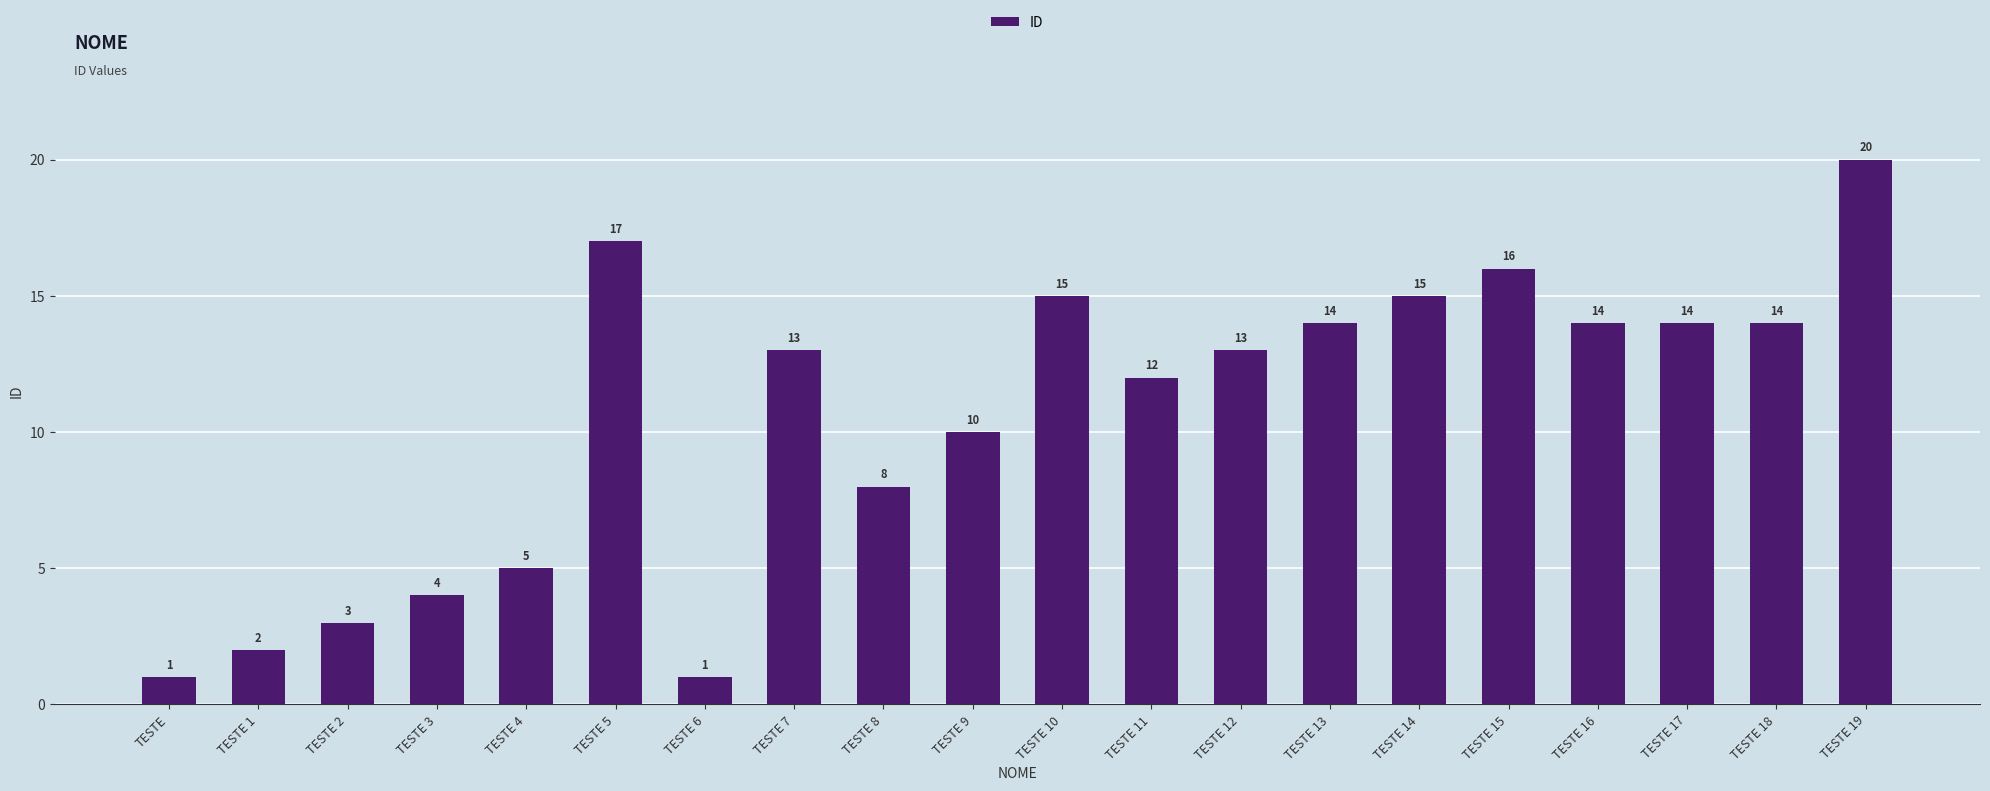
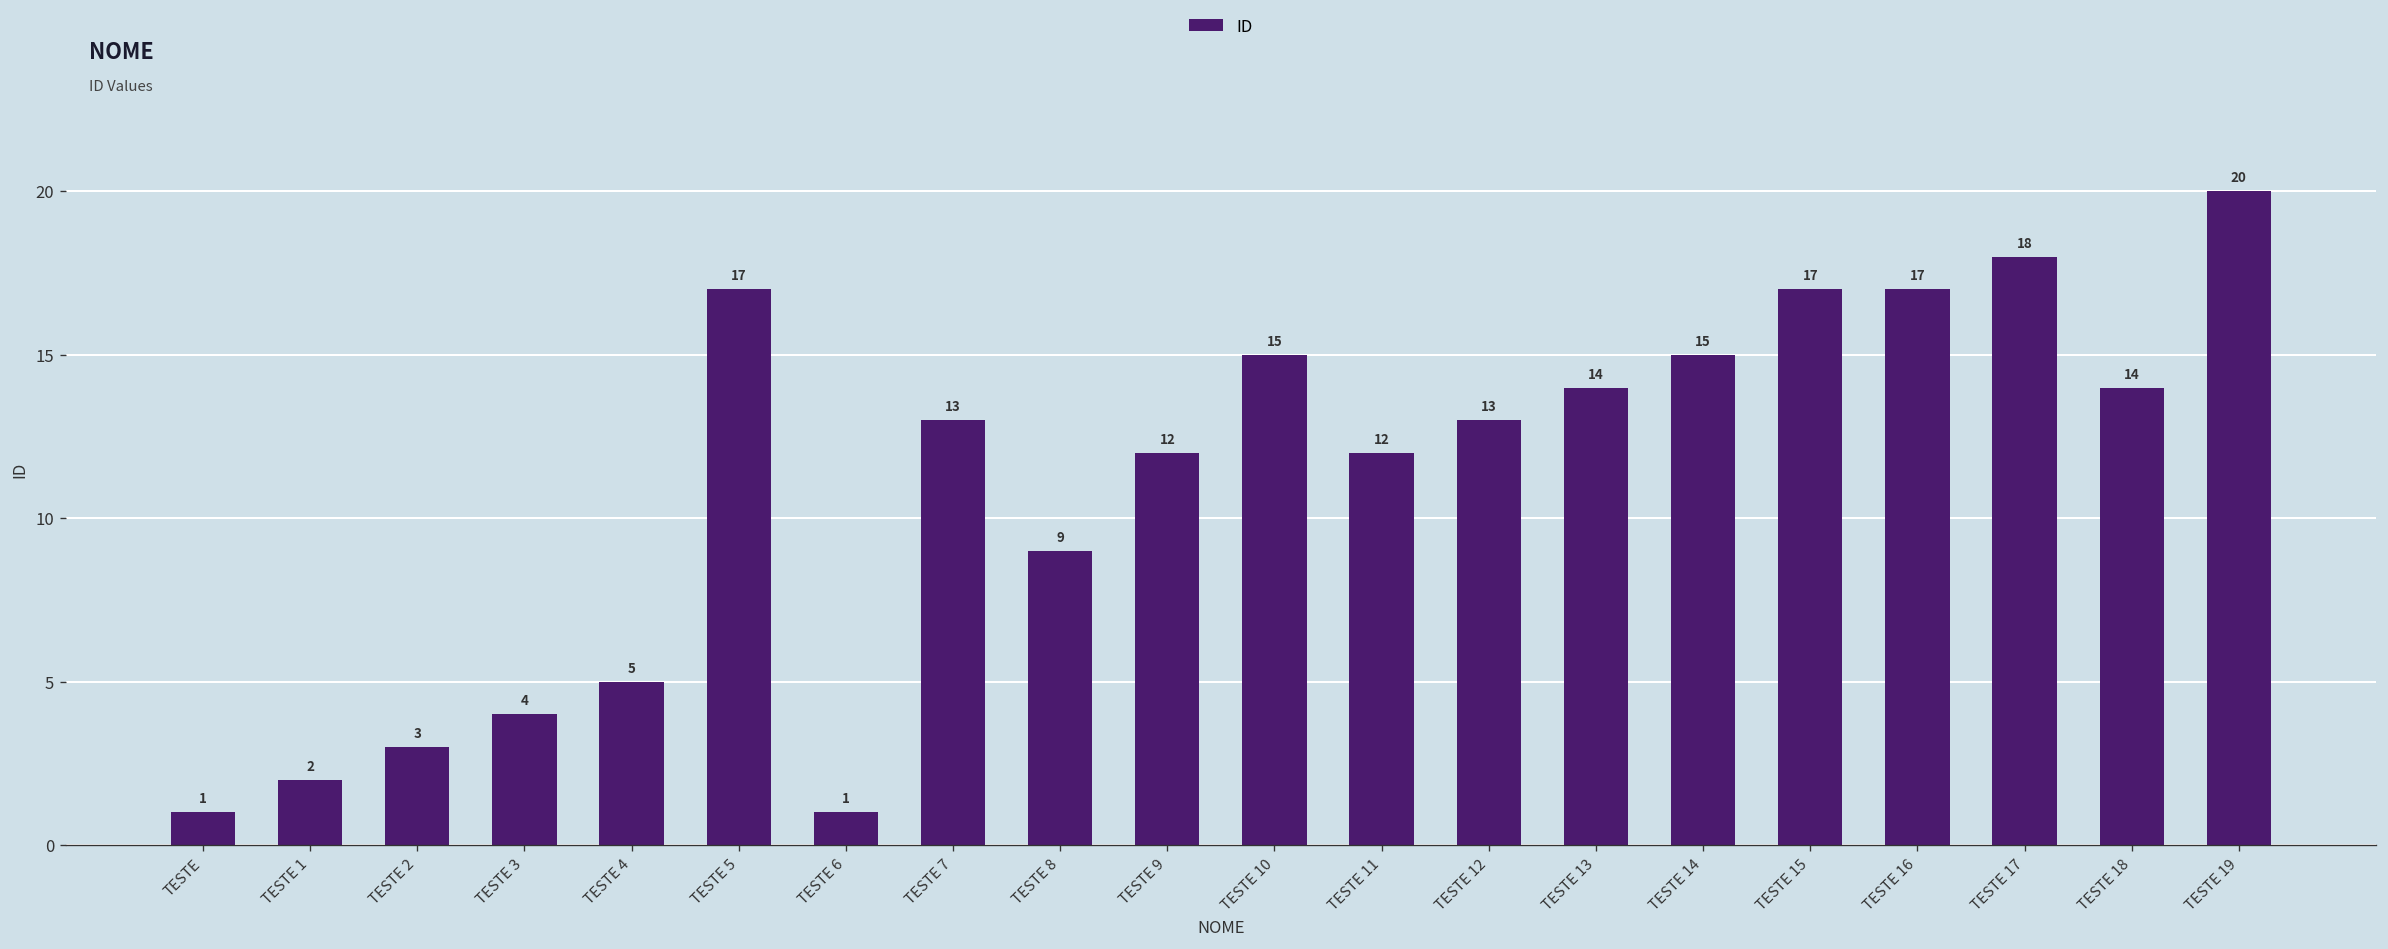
TESTE 8: 8 -> 9
TESTE 9: 10 -> 12
TESTE 15: 16 -> 17
TESTE 16: 14 -> 17
TESTE 17: 14 -> 18
